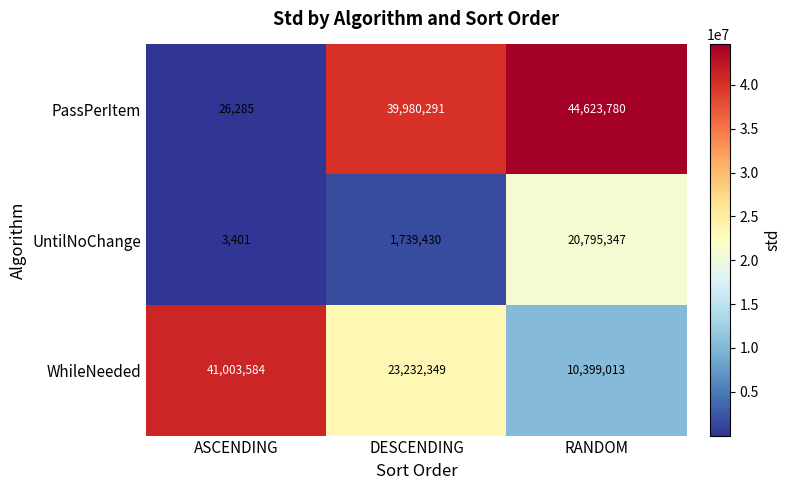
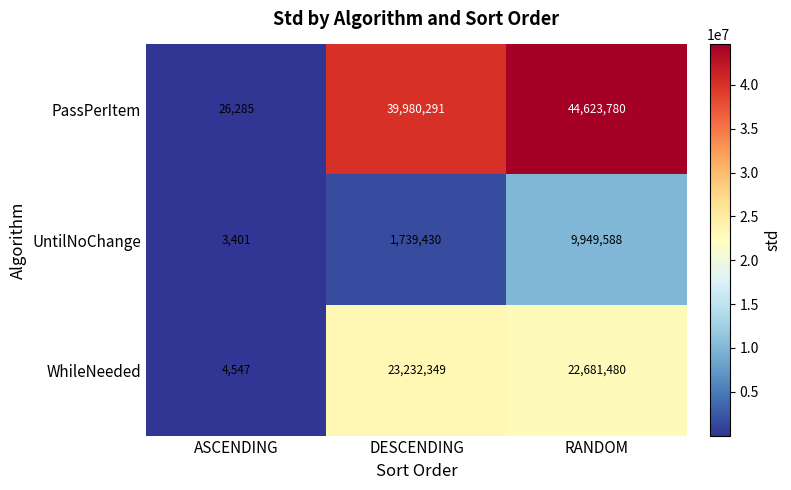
UntilNoChange, RANDOM: 20,795,347 -> 9,949,588
WhileNeeded, ASCENDING: 41,003,584 -> 4,547
WhileNeeded, RANDOM: 10,399,013 -> 22,681,480
